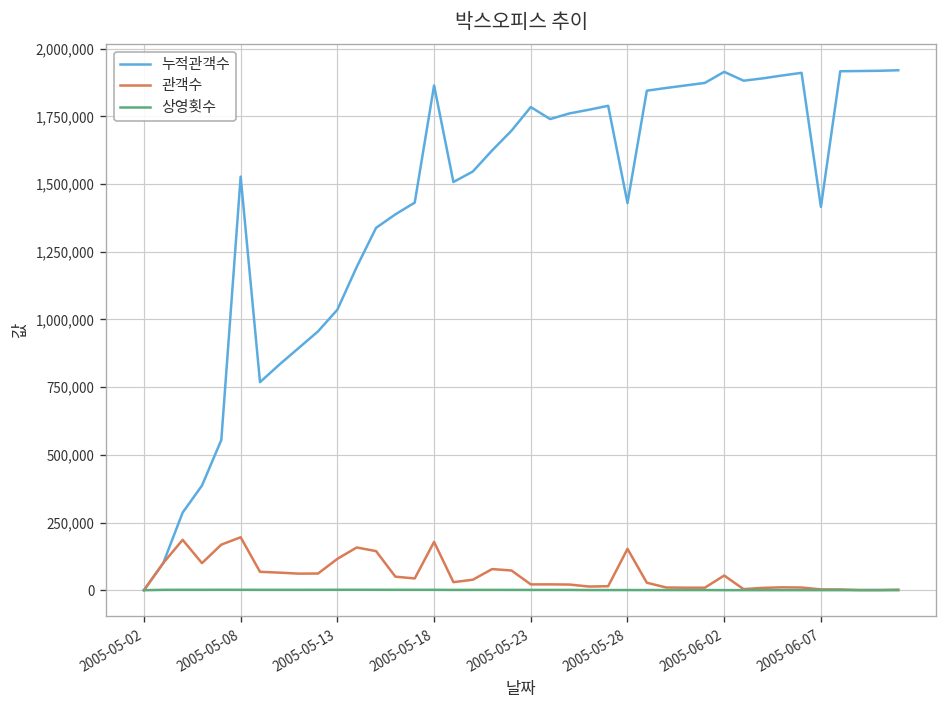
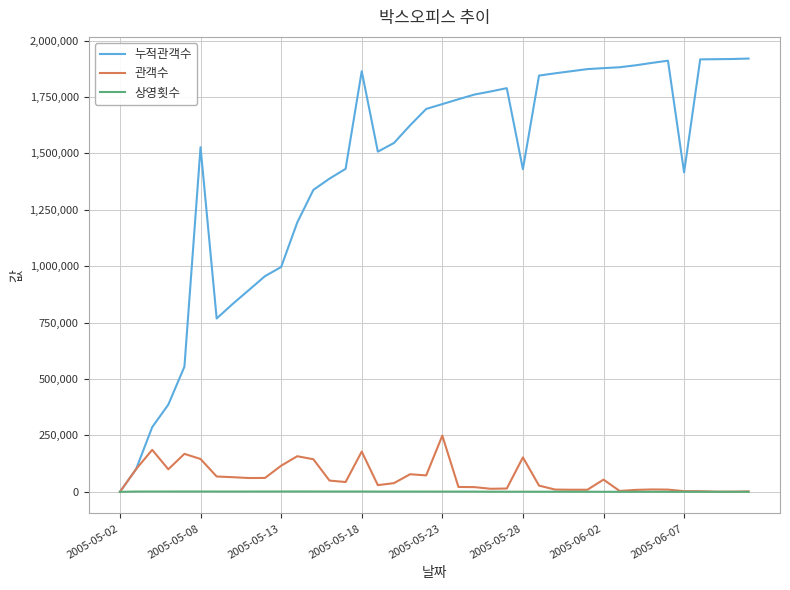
관객수, 2005-05-08: 200,000 -> 150,000
누적관객수, 2005-05-13: 1,040,000 -> 1,000,000
누적관객수, 2005-05-23: 1,780,000 -> 1,720,000
관객수, 2005-05-23: 20,000 -> 250,000
누적관객수, 2005-06-02: 1,910,000 -> 1,880,000
